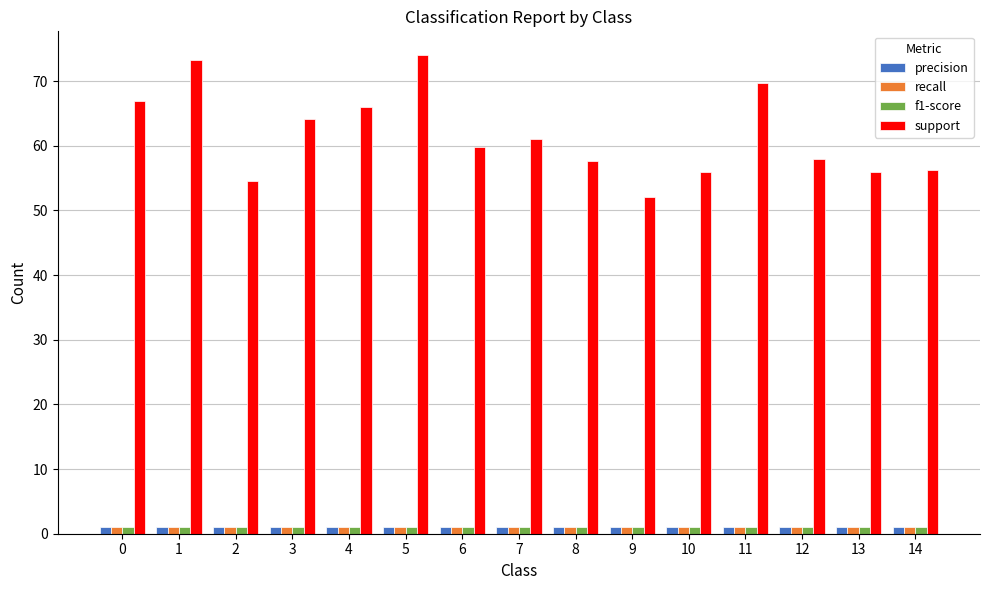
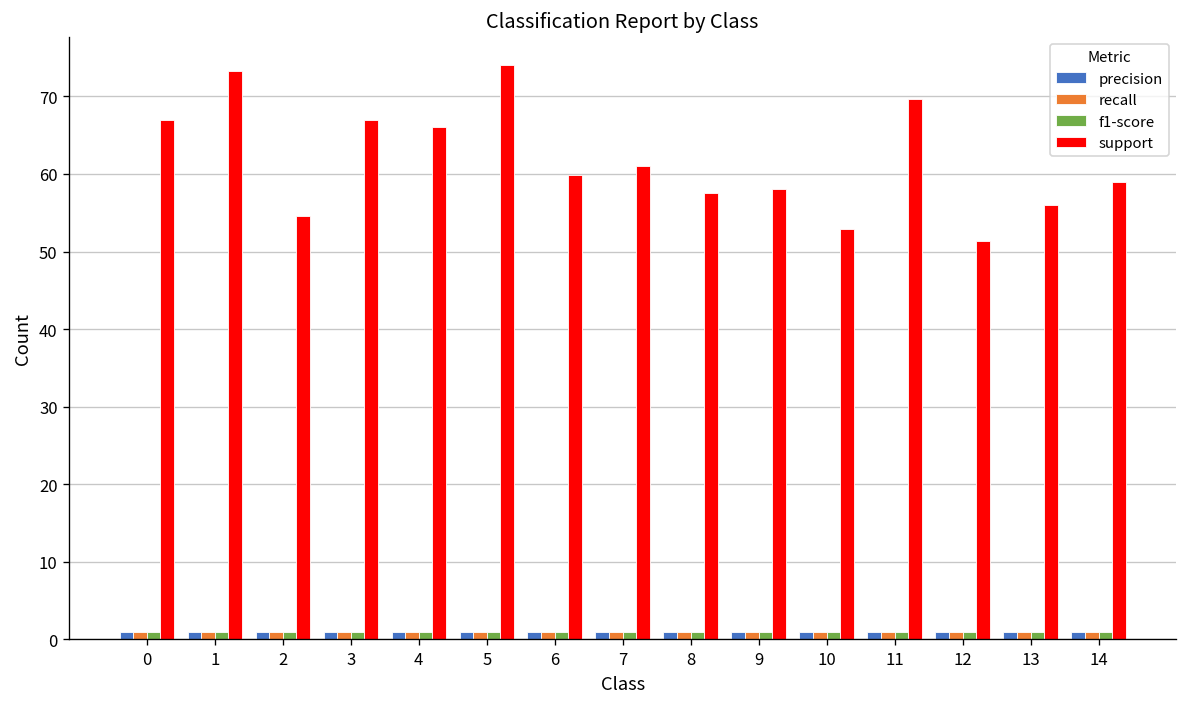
support, 3: 64 -> 67
support, 9: 52 -> 58
support, 10: 56 -> 53
support, 12: 58 -> 51
support, 14: 56 -> 59
